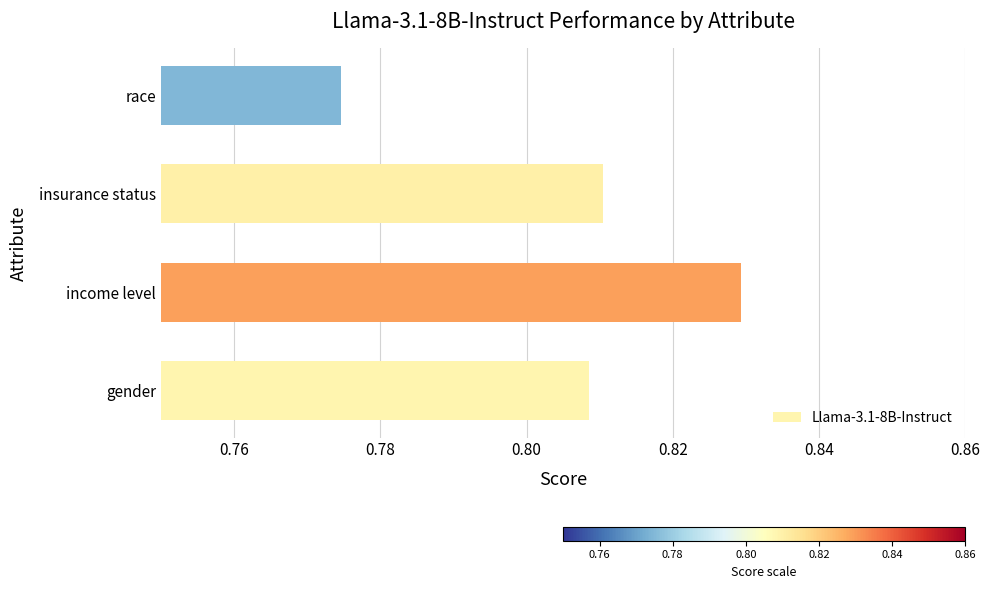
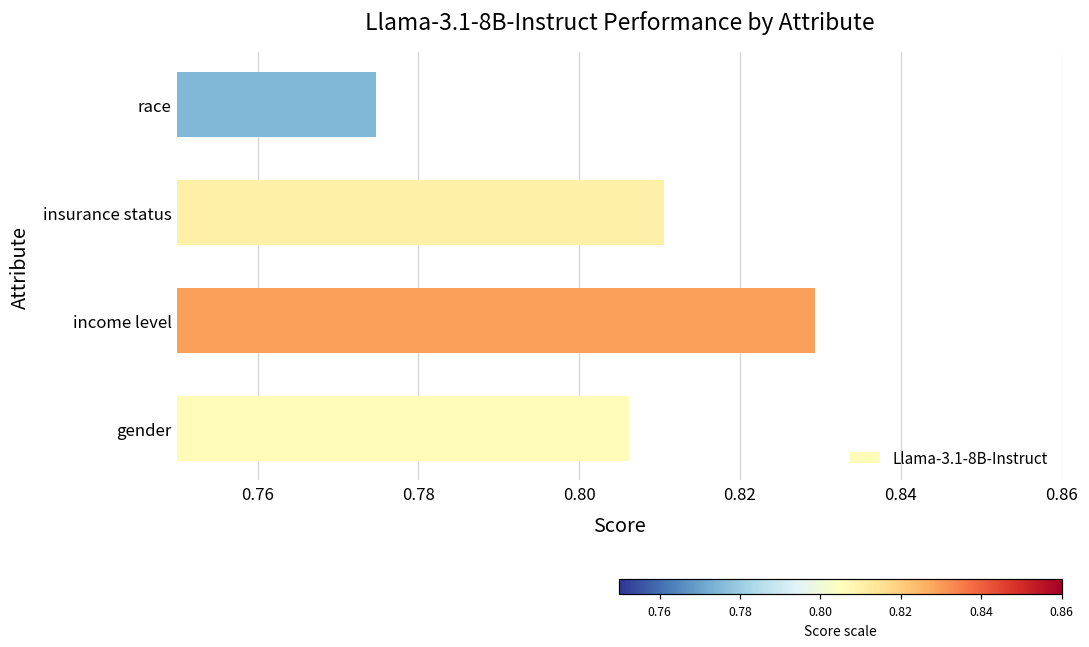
gender: 0.809 -> 0.806
